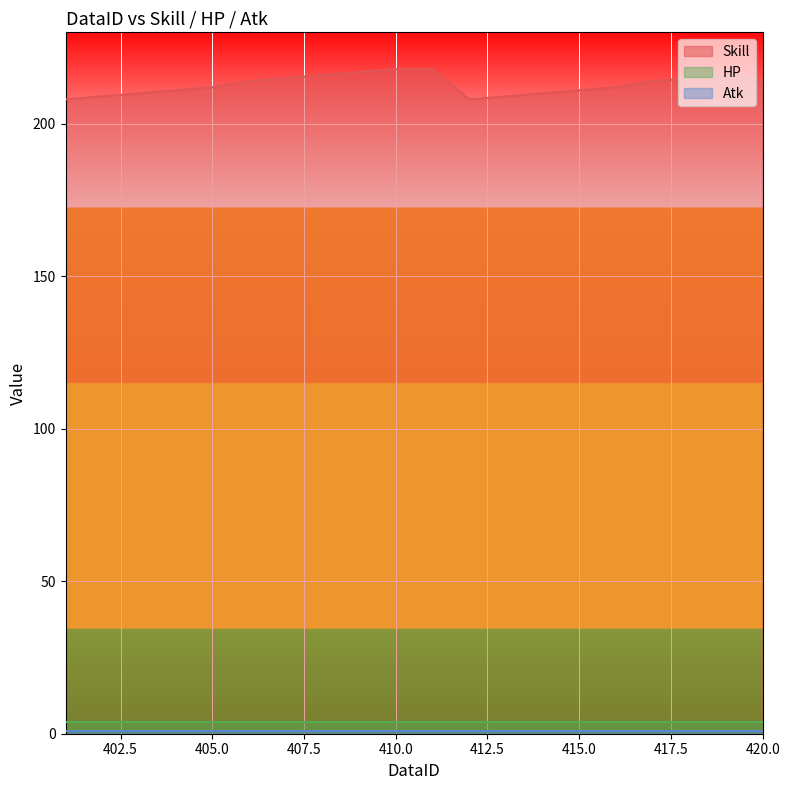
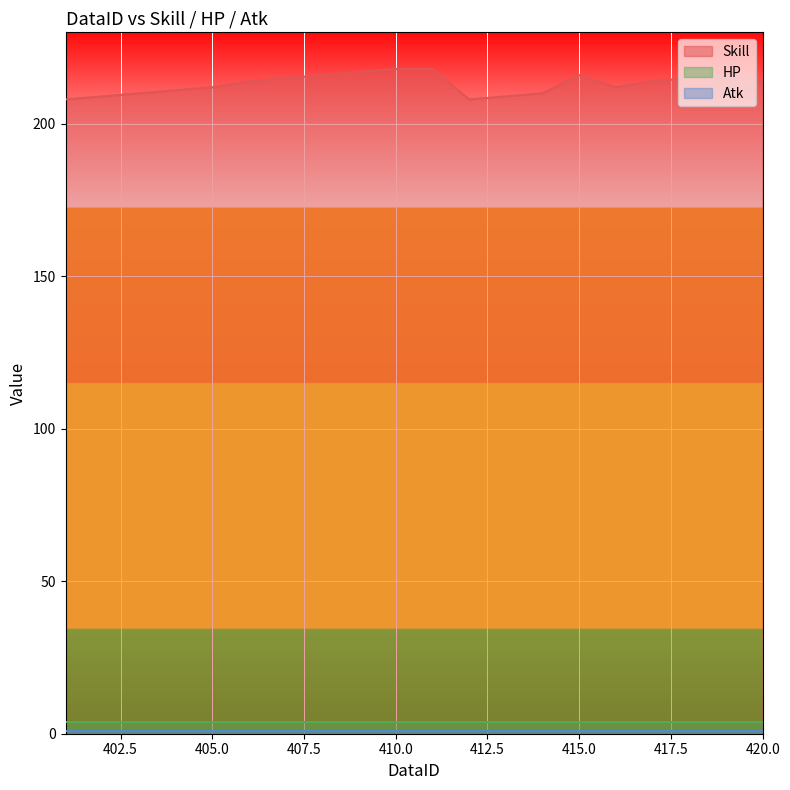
Skill, 415.0: 211 -> 216
